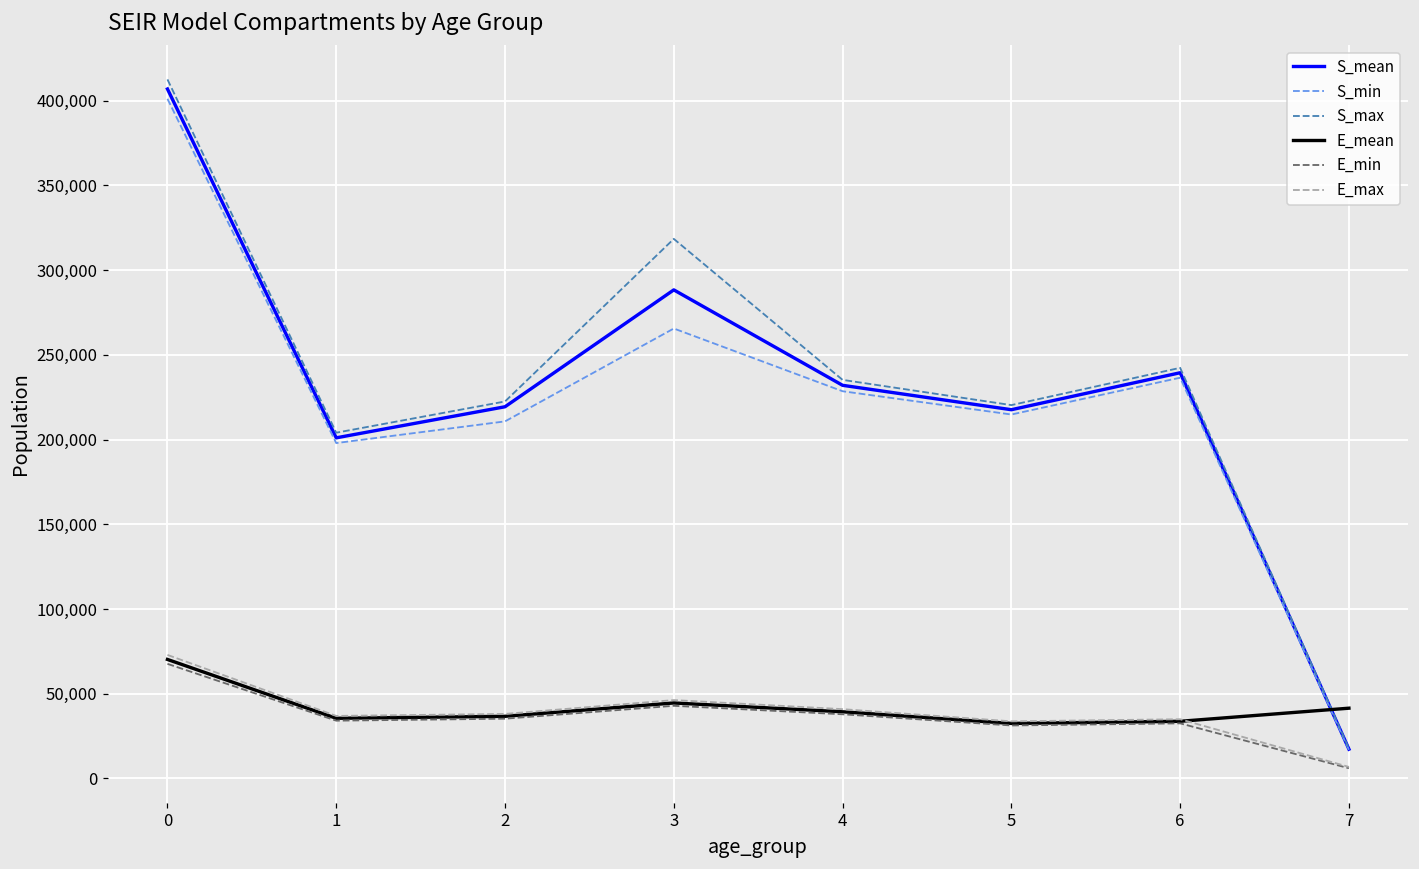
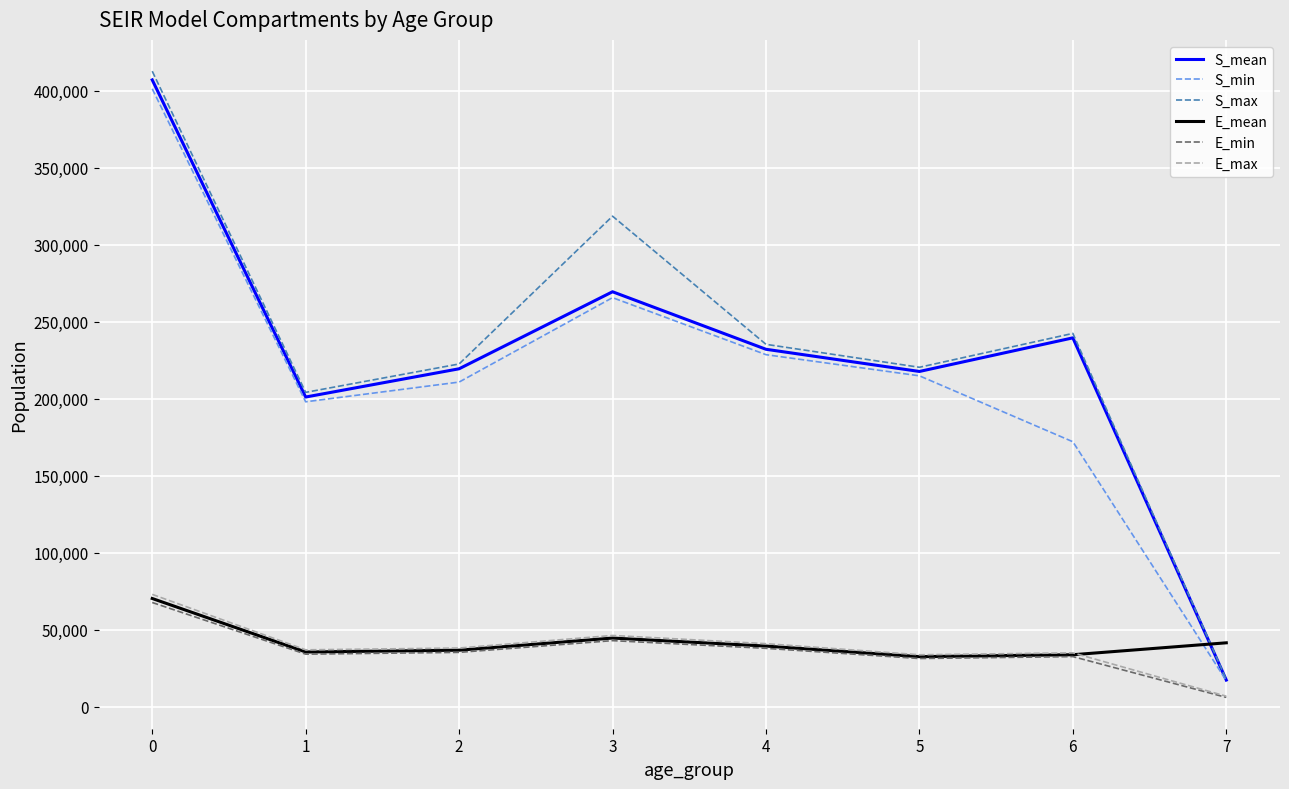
S_mean, 3: 288,000 -> 269,000
S_min, 6: 237,000 -> 172,000
